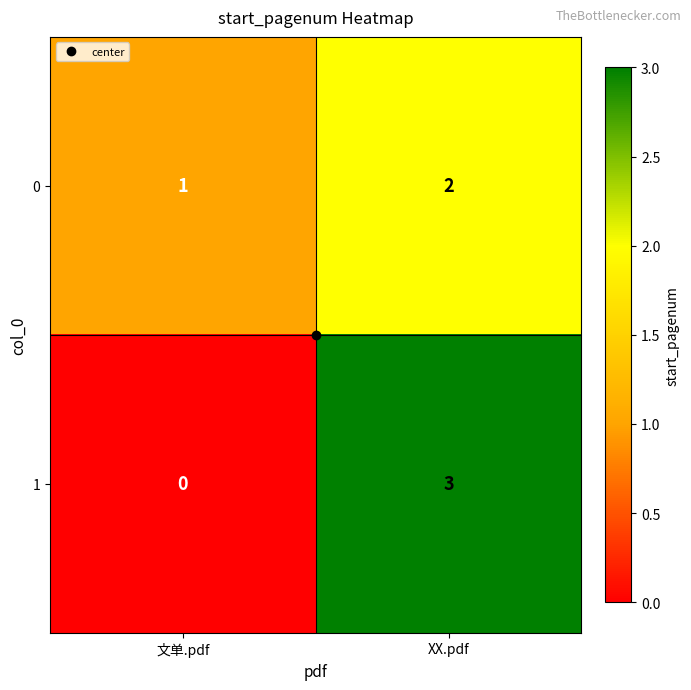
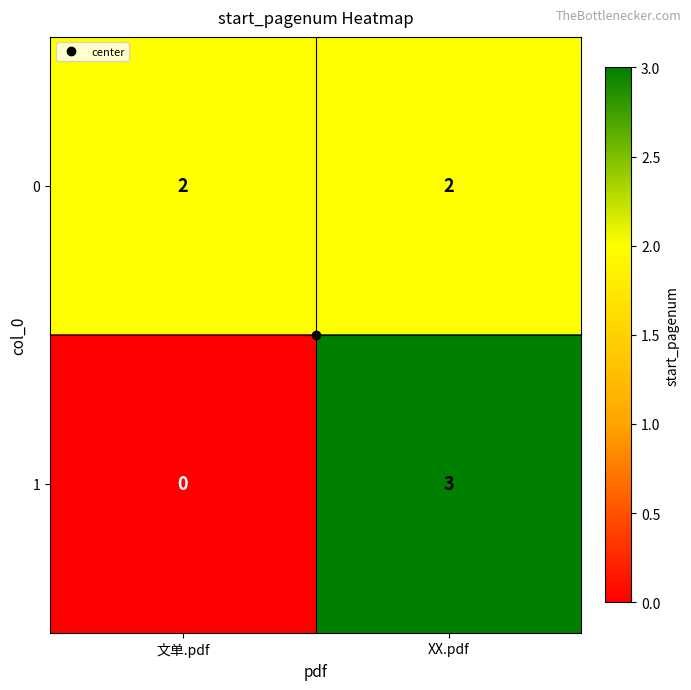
0, 文单.pdf: 1 -> 2
